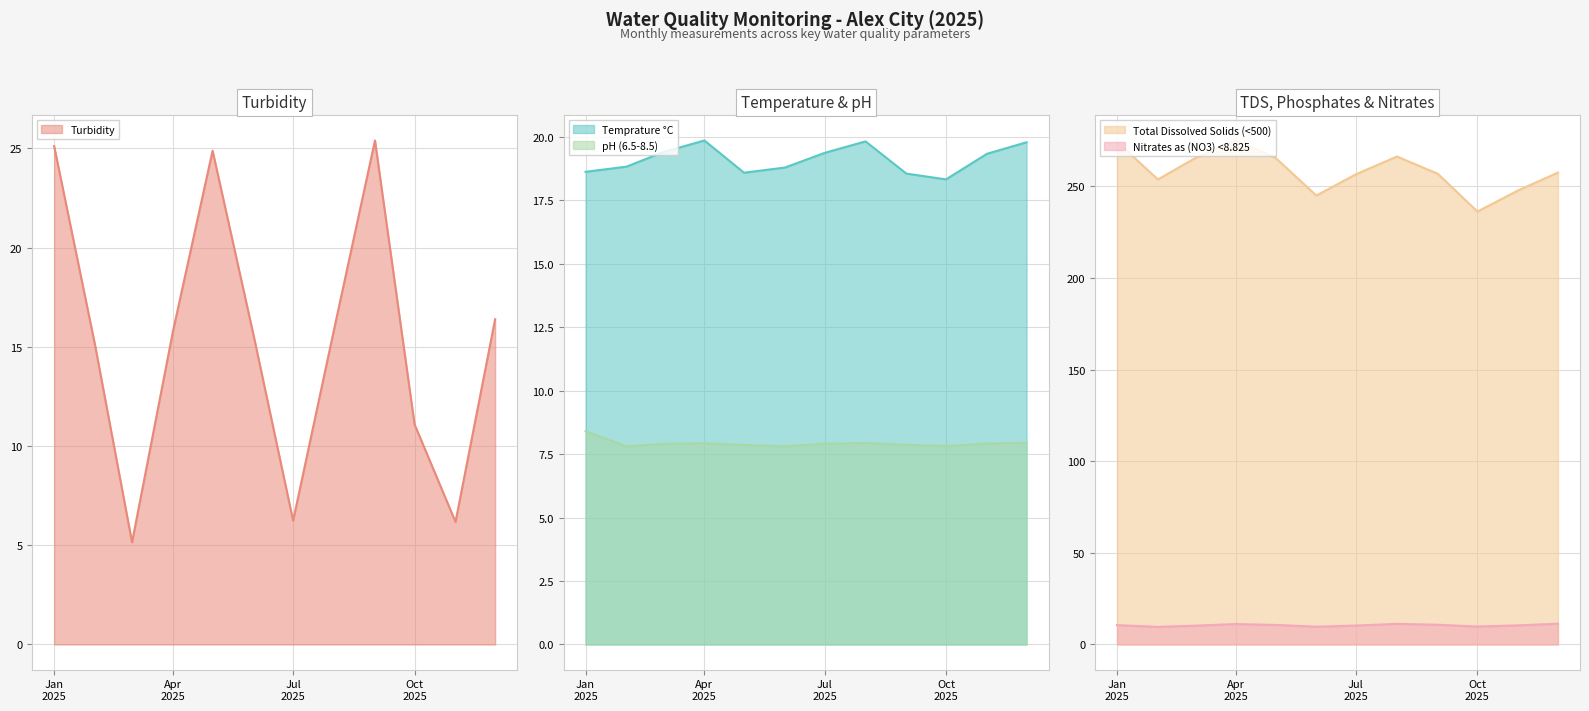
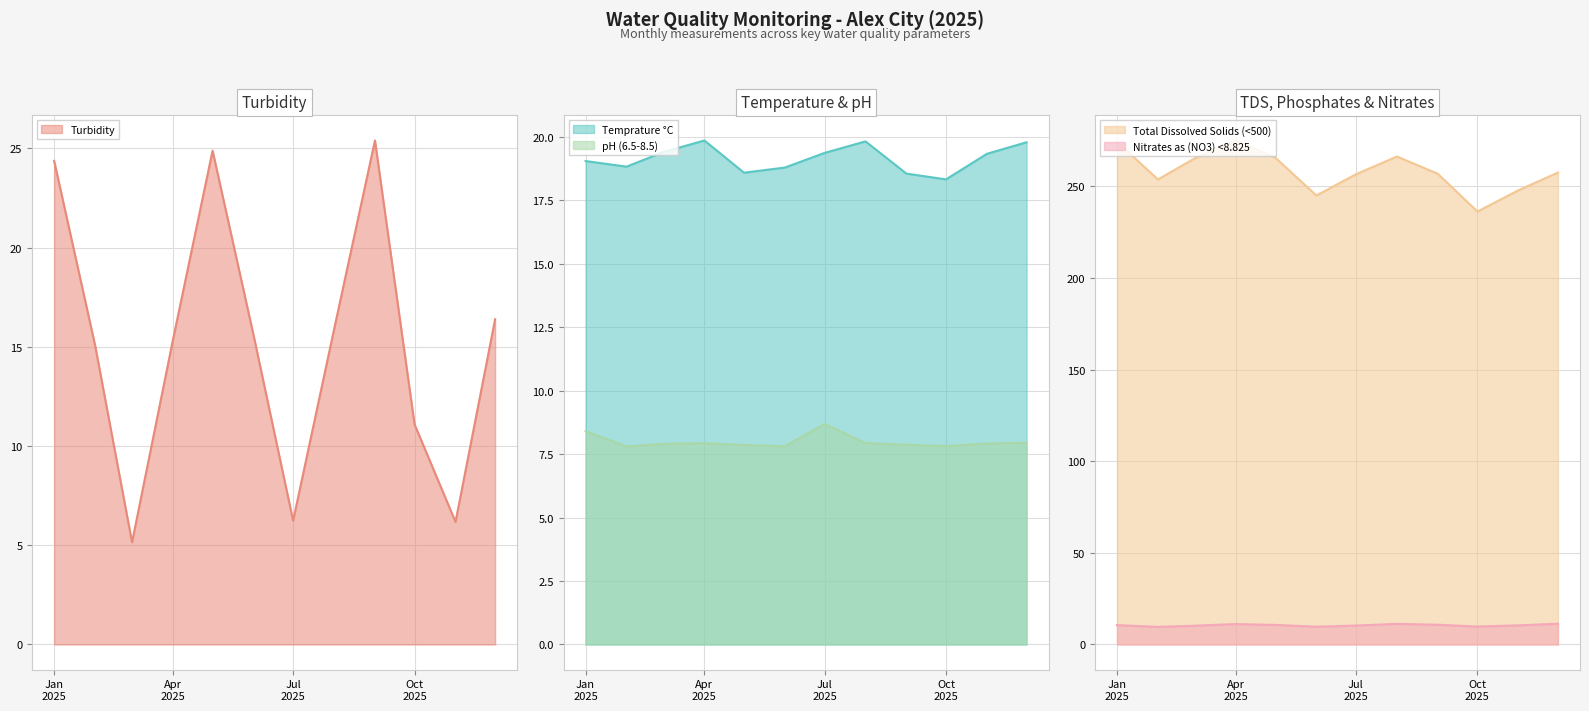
Turbidity, Jan 2025: 25.1 -> 24.4
Turbidity, Apr 2025: 15.8 -> 15.4
Temperature & pH, Temprature °C, Jan 2025: 18.6 -> 19.0
Temperature & pH, pH (6.5-8.5), Jul 2025: 7.9 -> 8.7
